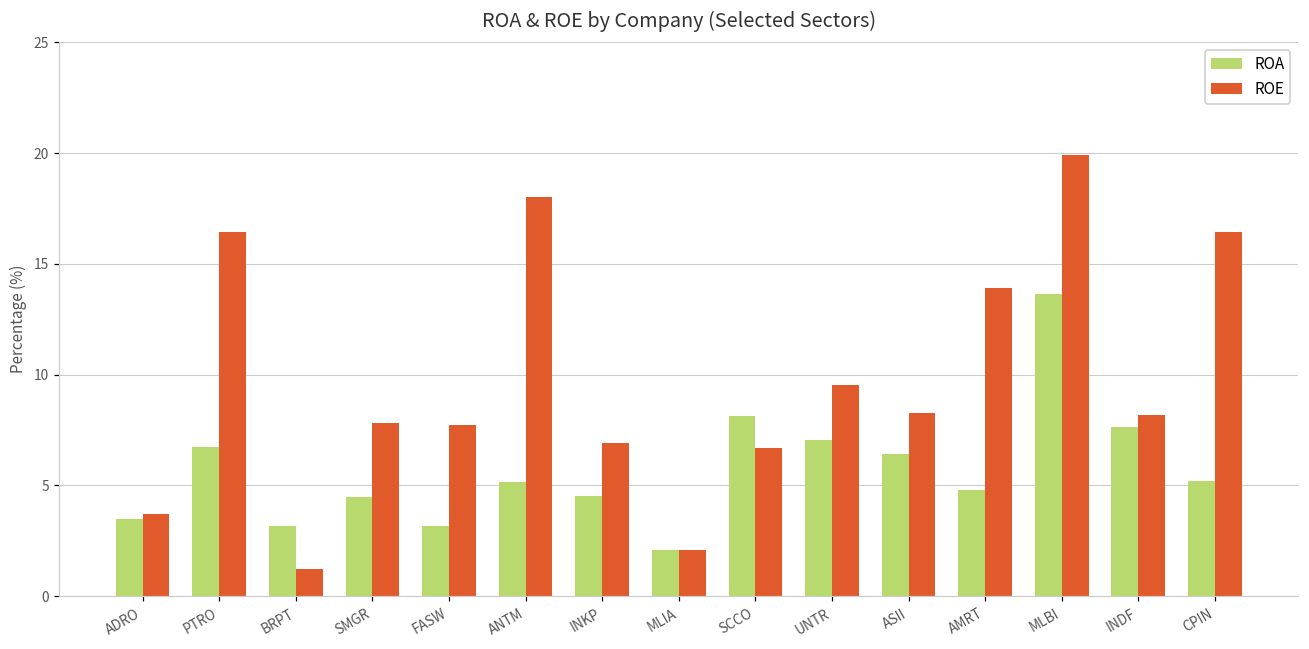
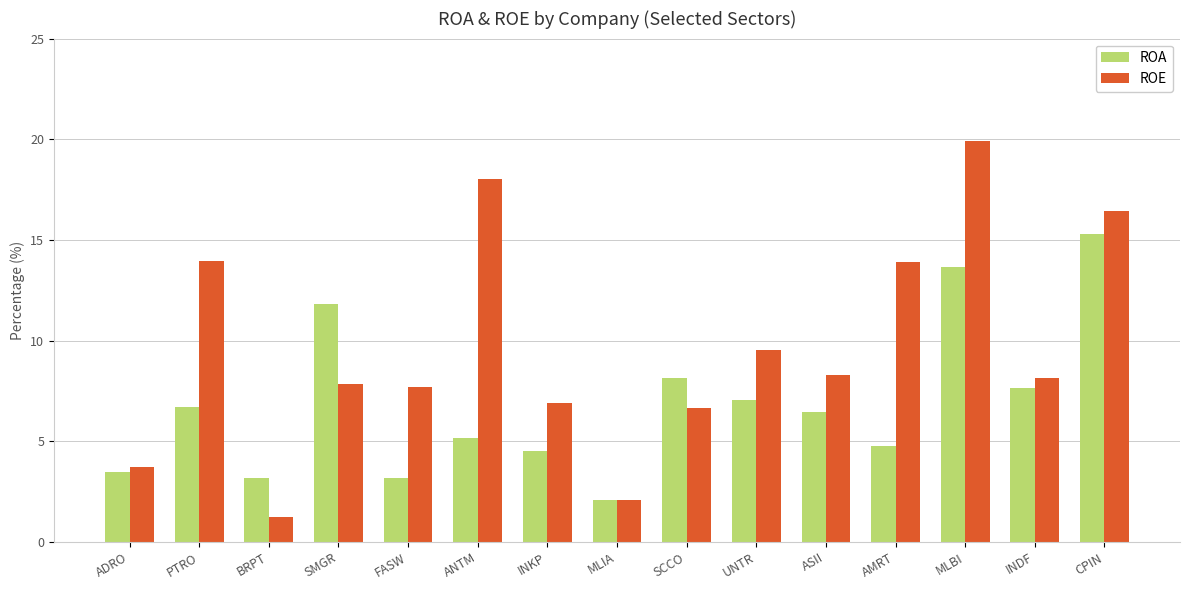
ROE, PTRO: 16.4 -> 14.0
ROA, SMGR: 4.5 -> 11.8
ROA, CPIN: 5.2 -> 15.3
